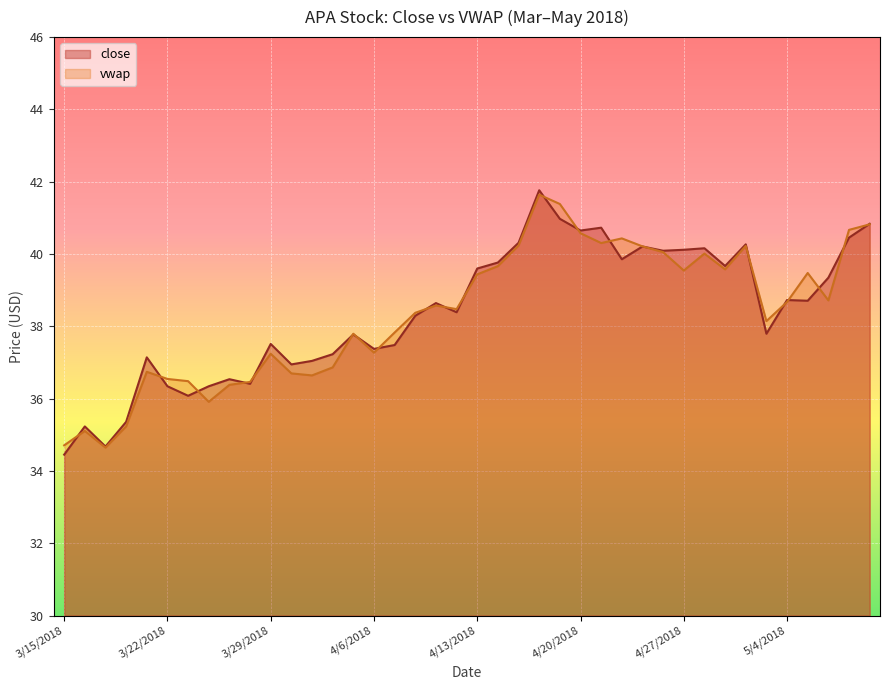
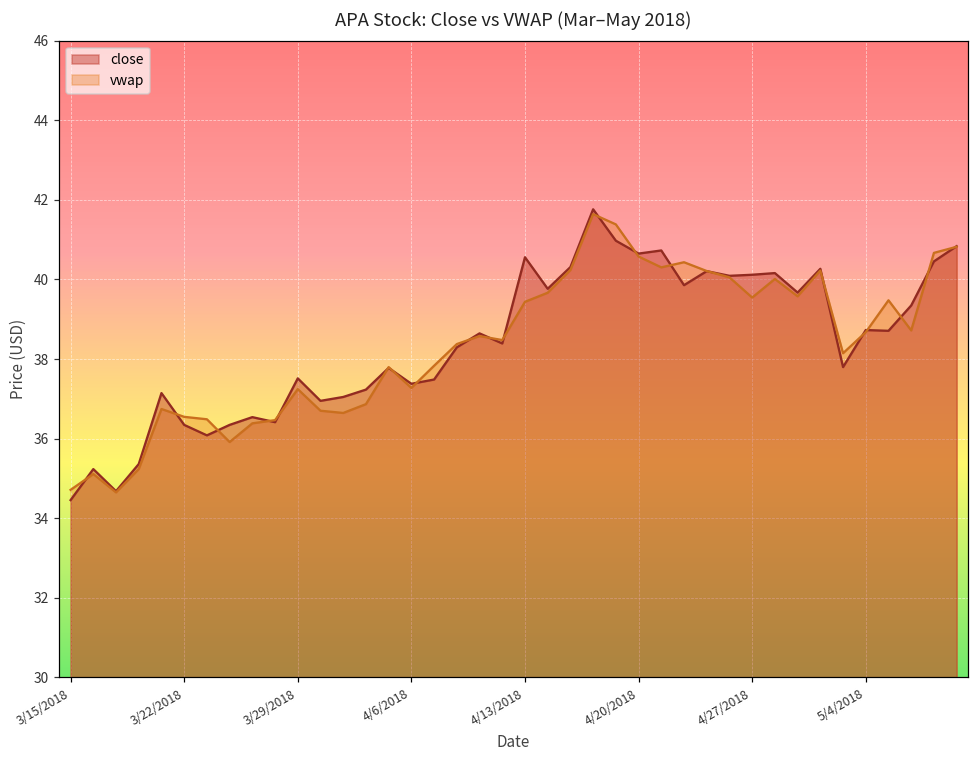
close, 4/13/2018: 39.6 -> 40.6
